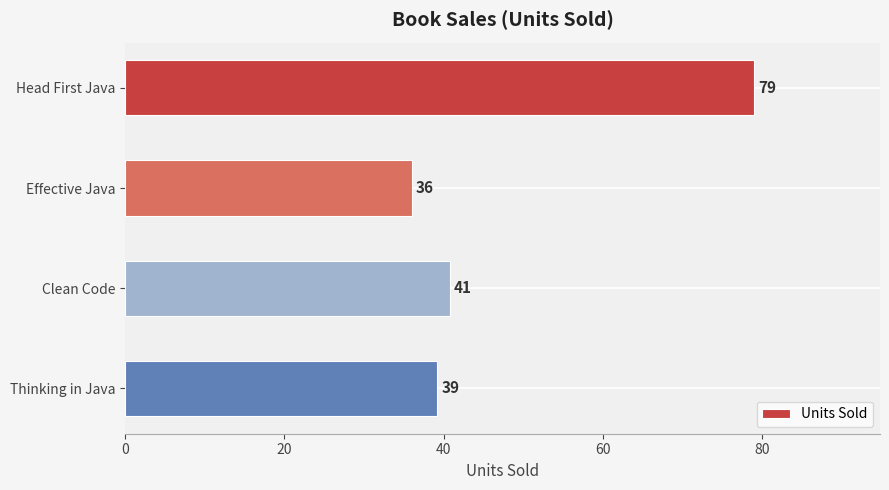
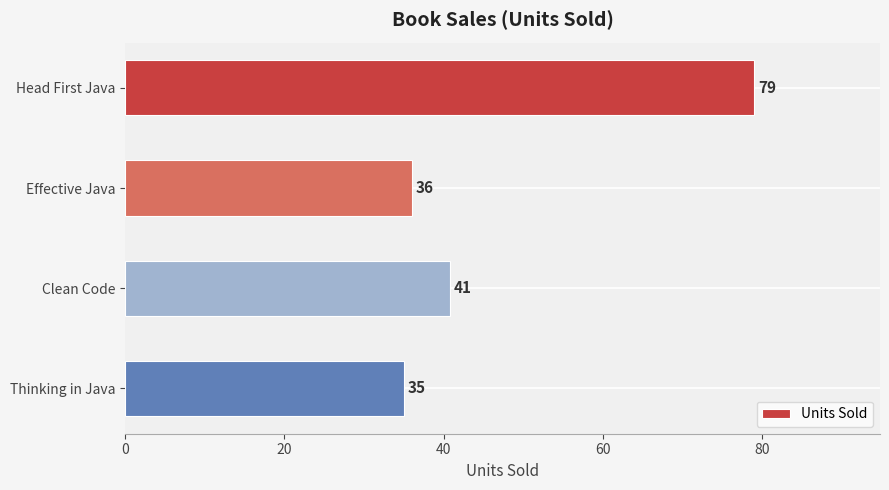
Thinking in Java: 39 -> 35
